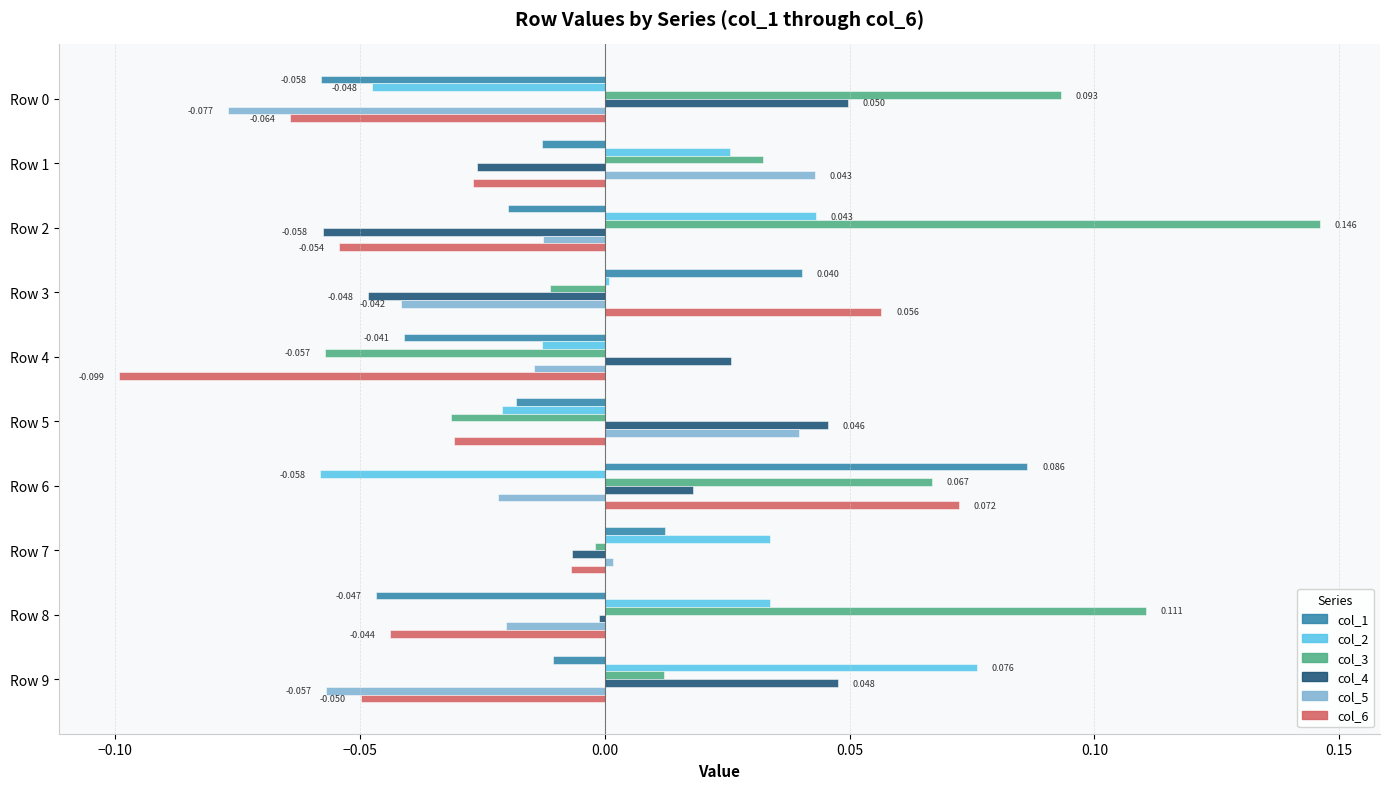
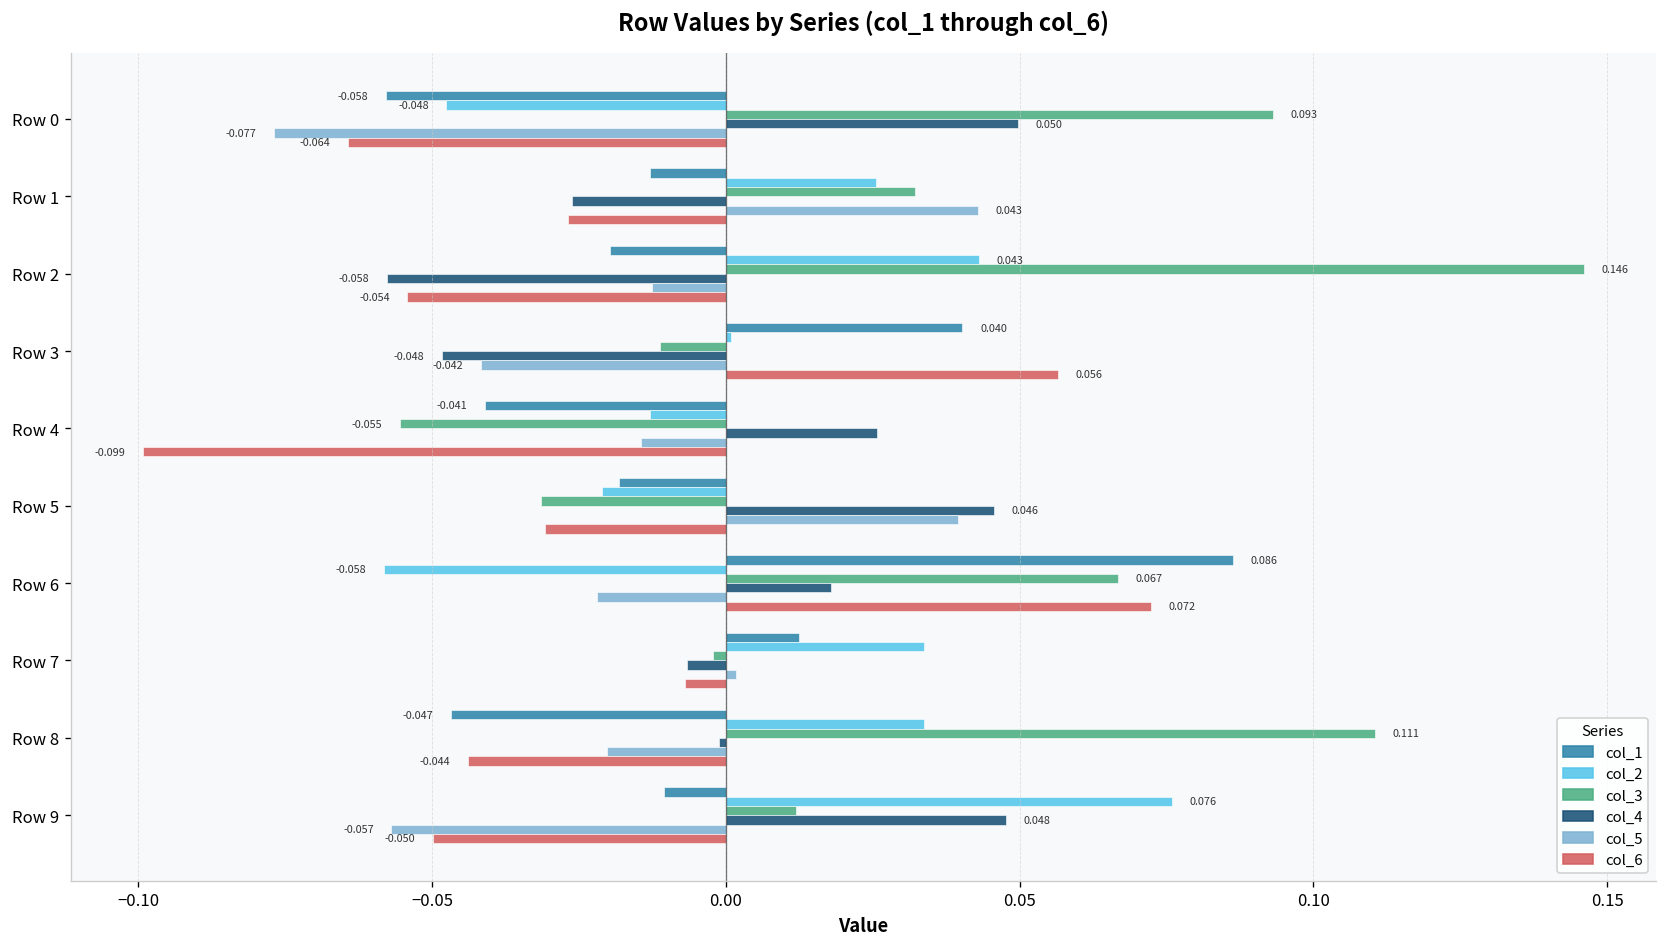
col_3, Row 4: -0.057 -> -0.055
